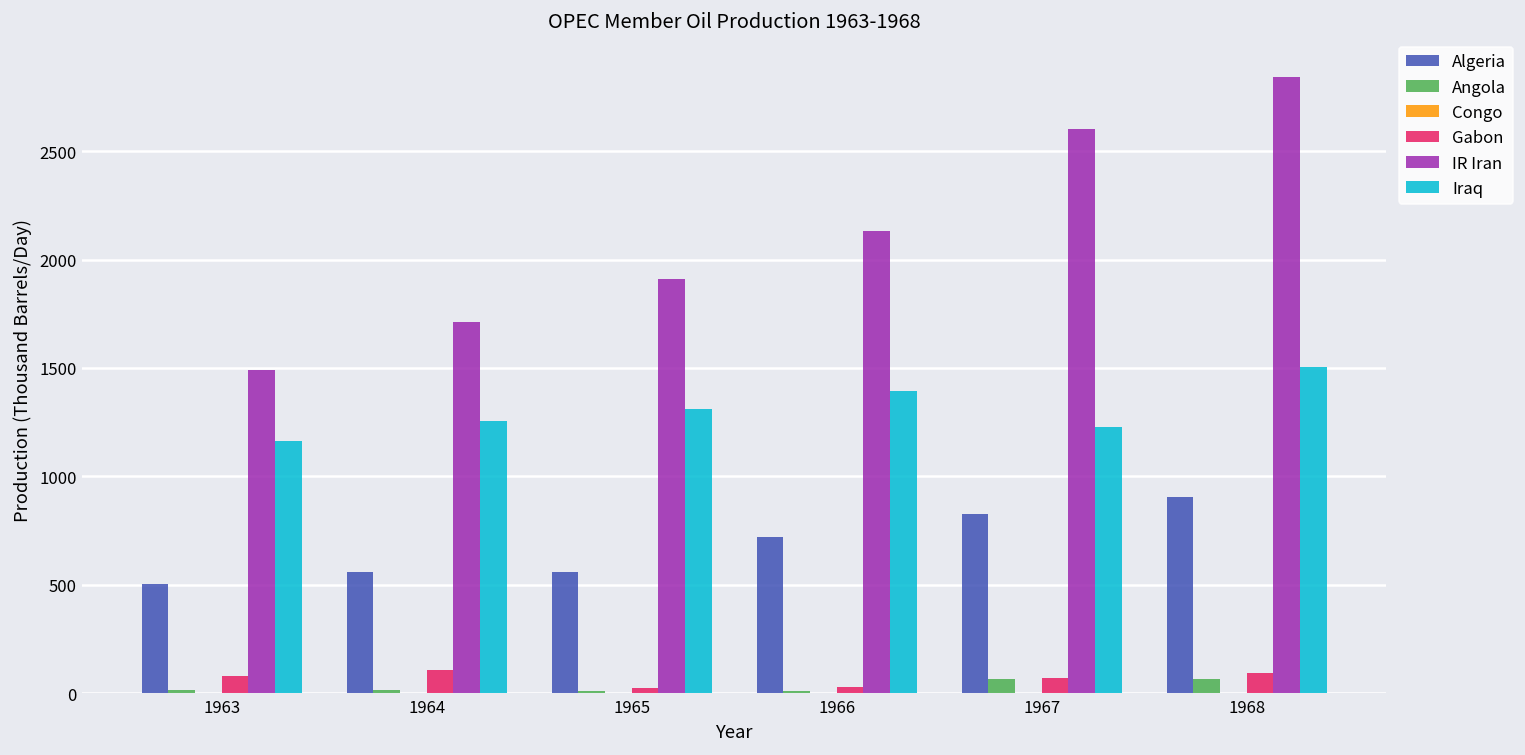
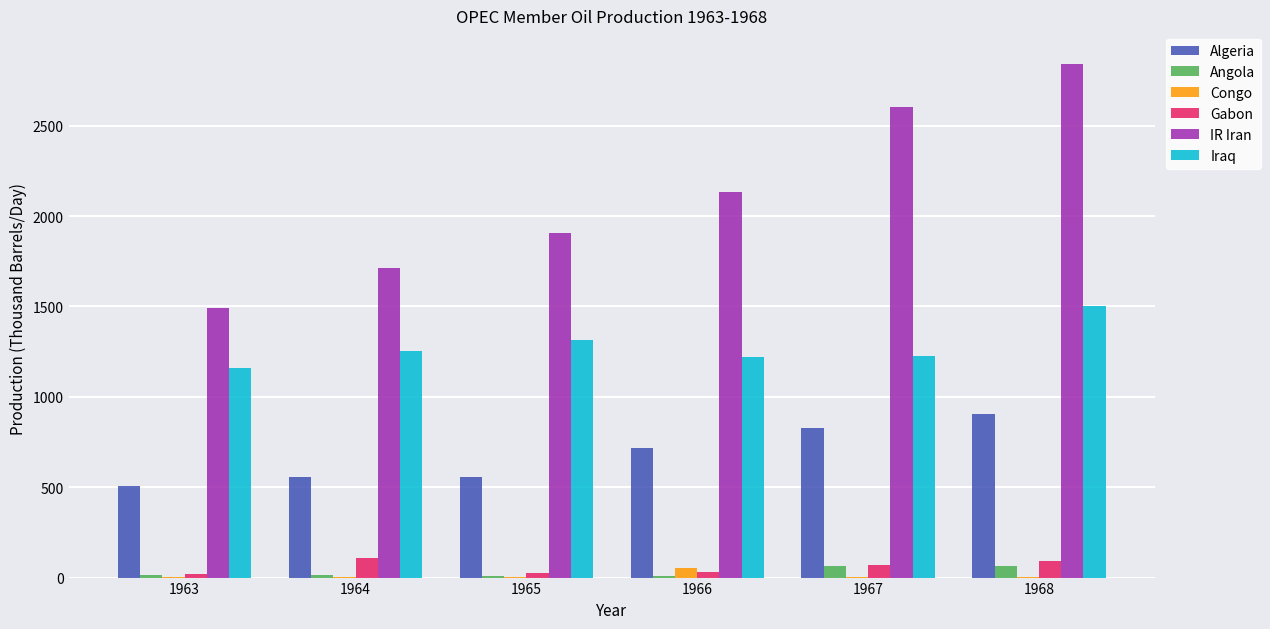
Gabon, 1963: 80 -> 20
Congo, 1966: 0 -> 50
Iraq, 1966: 1390 -> 1220
